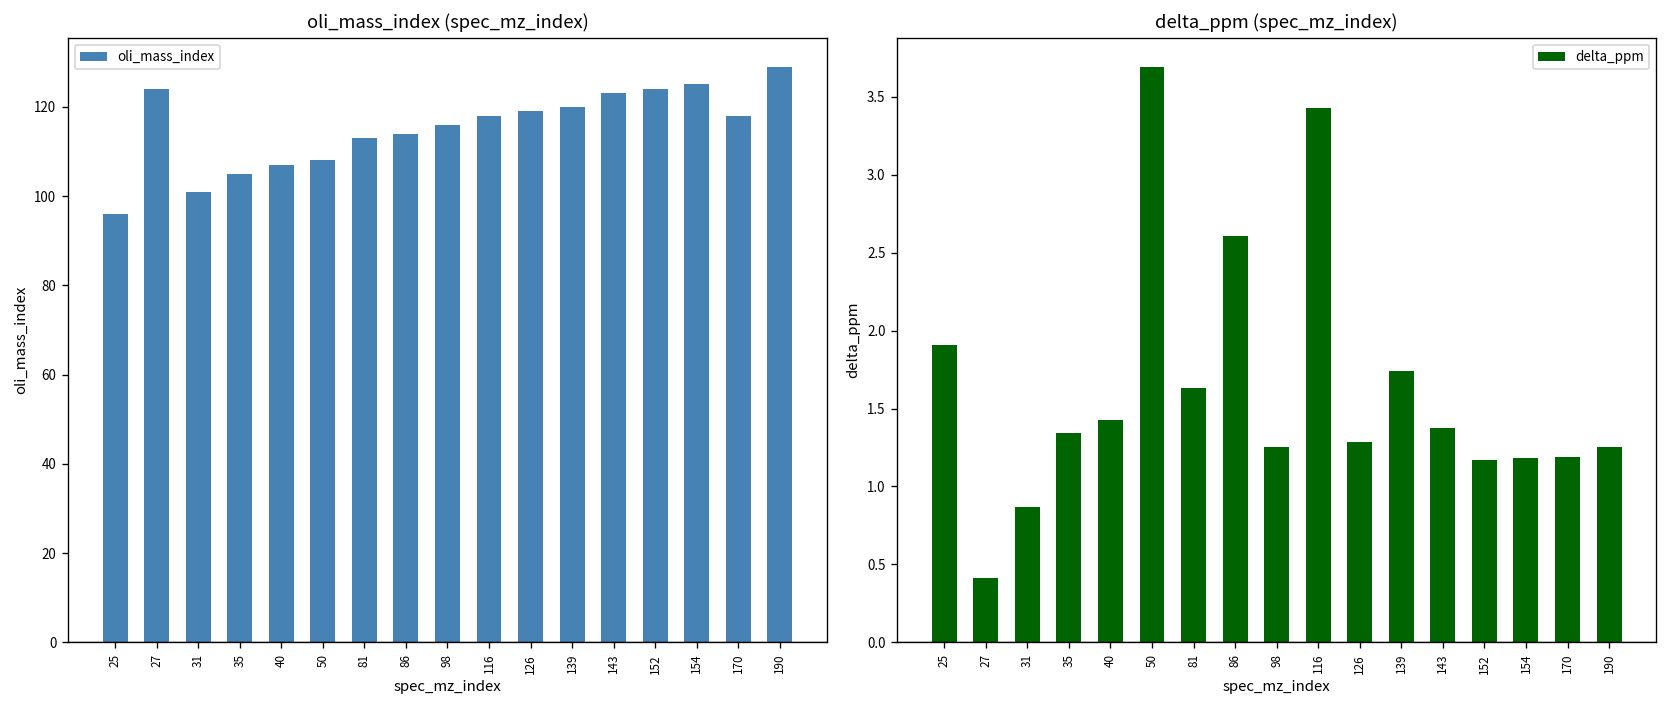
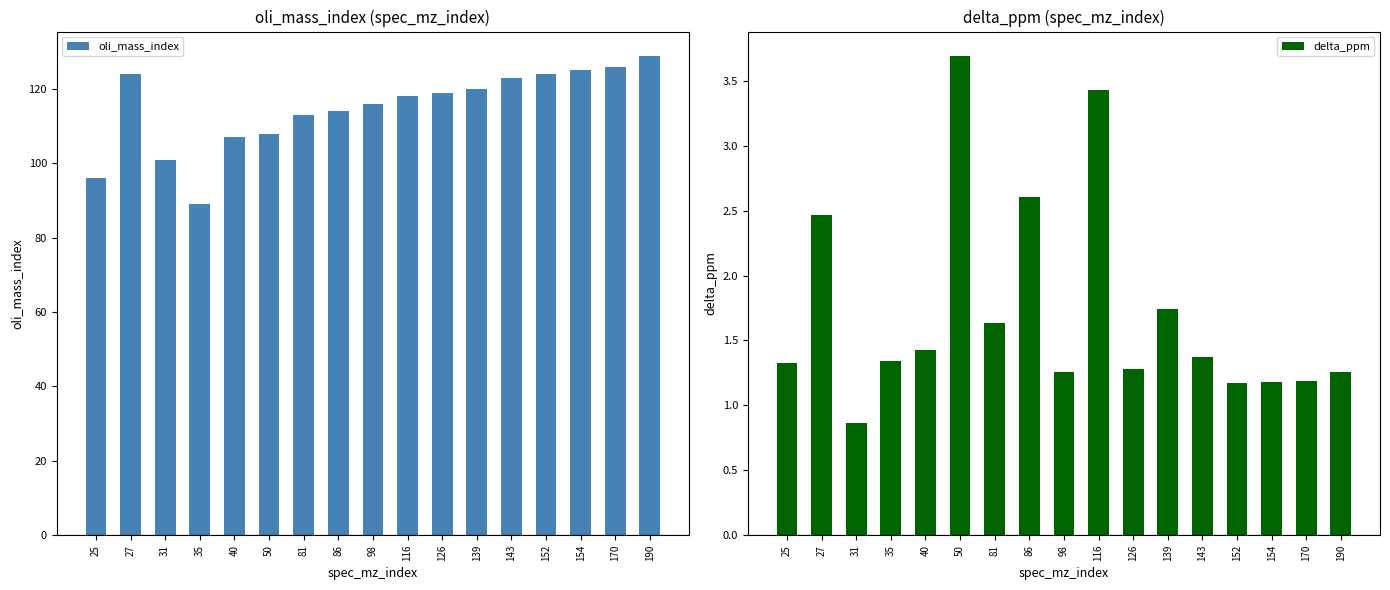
oli_mass_index (spec_mz_index), 35: 105 -> 89
oli_mass_index (spec_mz_index), 170: 118 -> 126
delta_ppm (spec_mz_index), 25: 1.91 -> 1.32
delta_ppm (spec_mz_index), 27: 0.41 -> 2.47
